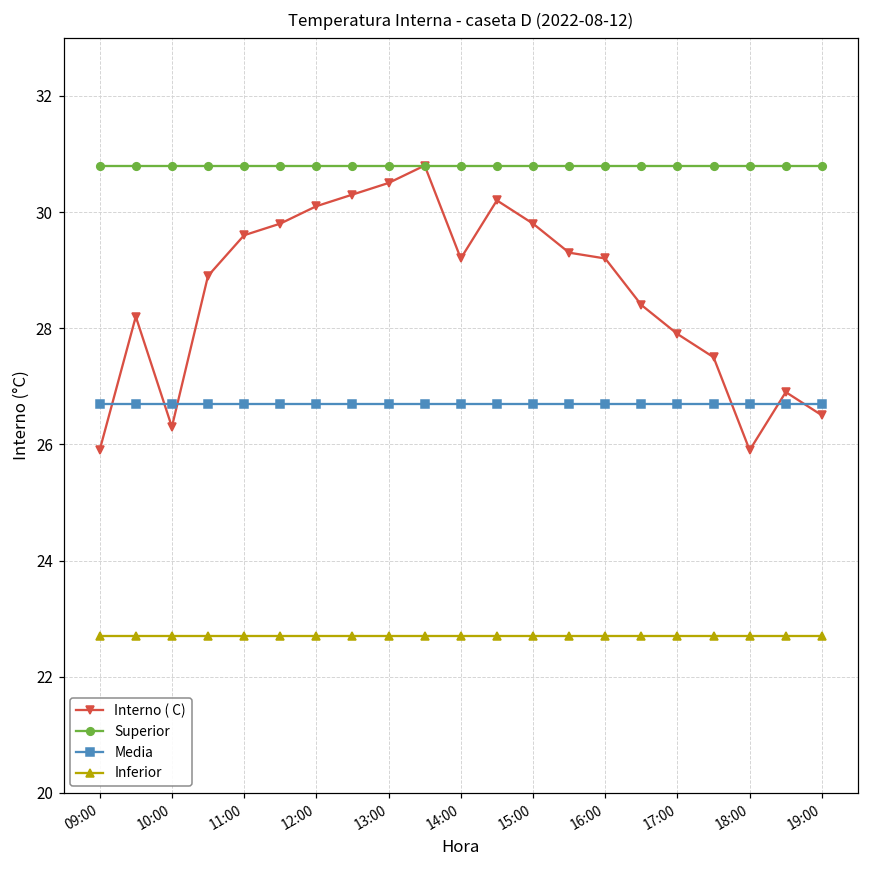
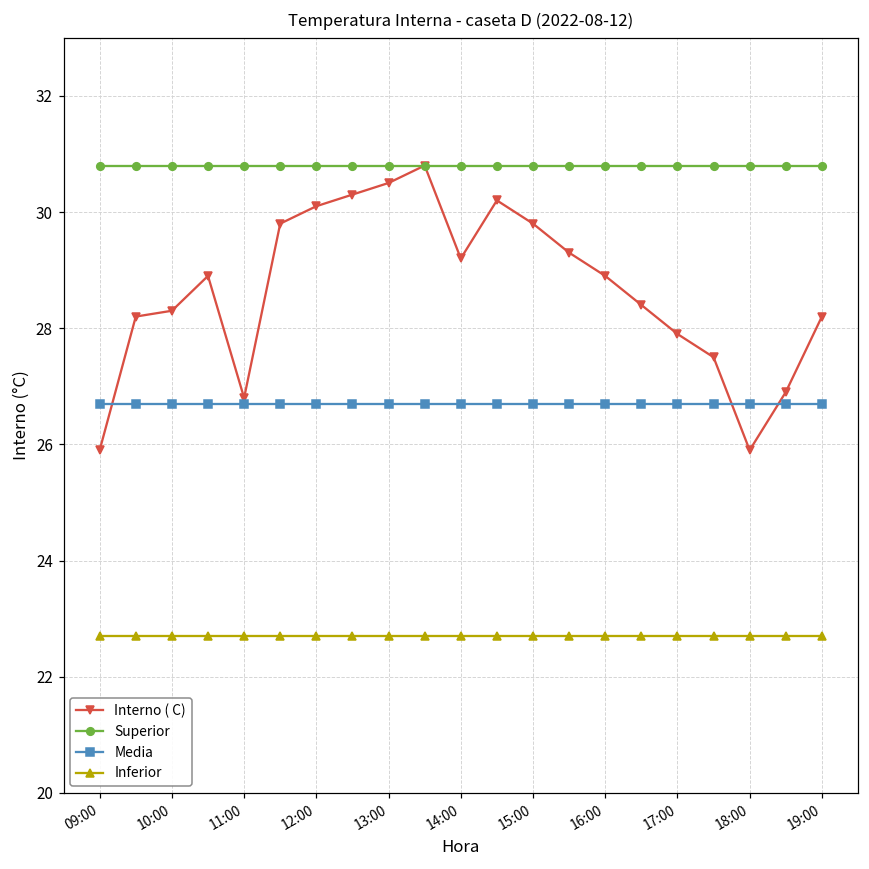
Interno ( C), 10:00: 26.3 -> 28.3
Interno ( C), 11:00: 29.6 -> 26.8
Interno ( C), 16:00: 29.2 -> 28.9
Interno ( C), 19:00: 26.5 -> 28.2
